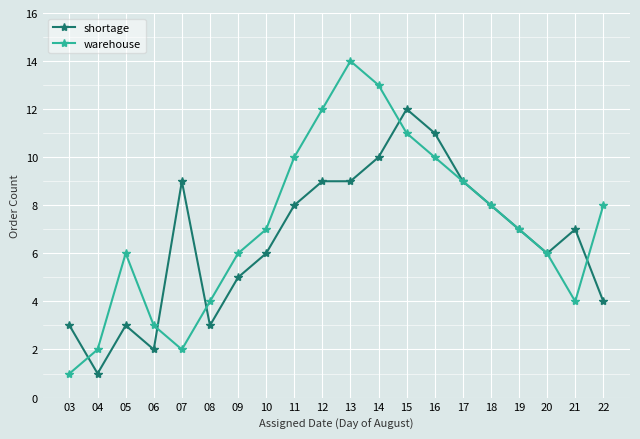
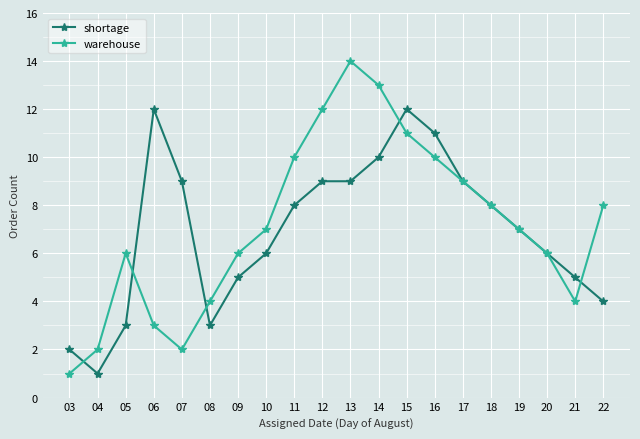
shortage, 03: 3 -> 2
shortage, 06: 2 -> 12
shortage, 21: 7 -> 5
